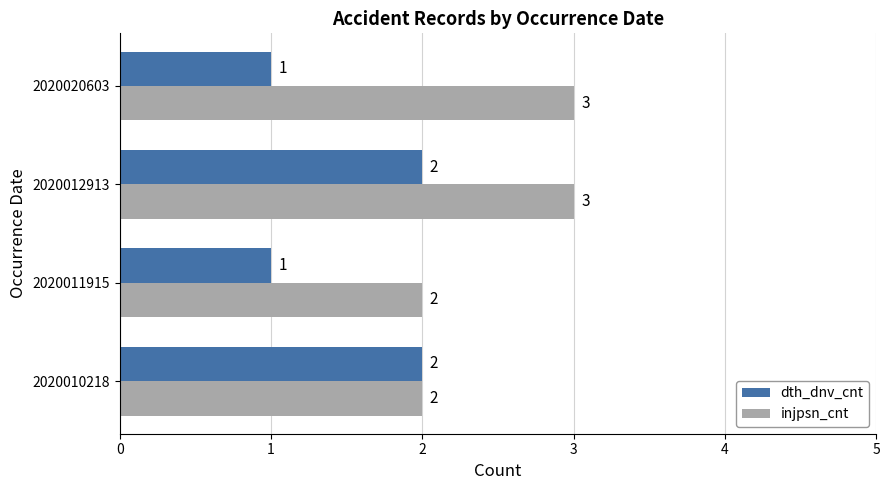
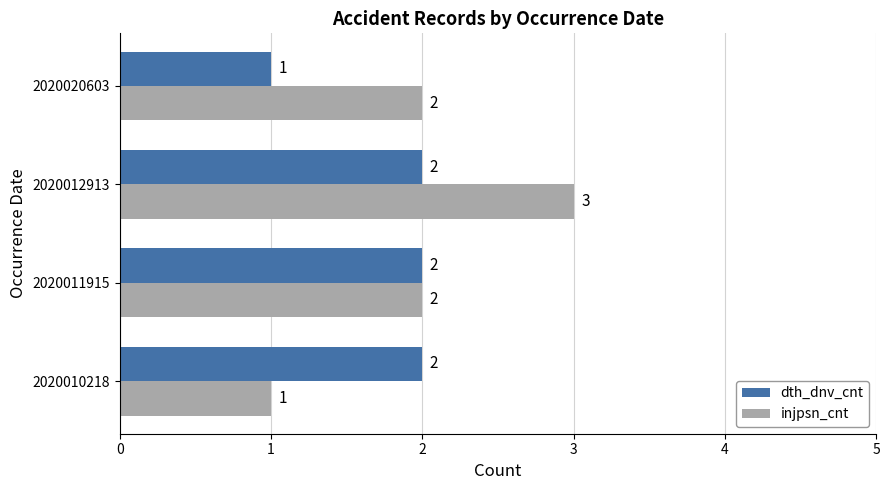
injpsn_cnt, 2020020603: 3 -> 2
dth_dnv_cnt, 2020011915: 1 -> 2
injpsn_cnt, 2020010218: 2 -> 1
